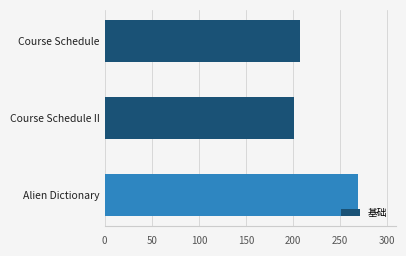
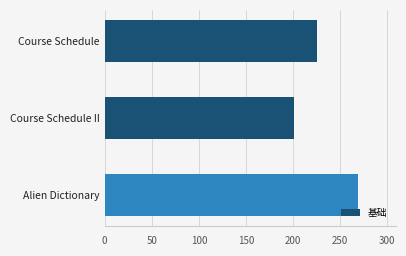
Course Schedule: 210 -> 230
